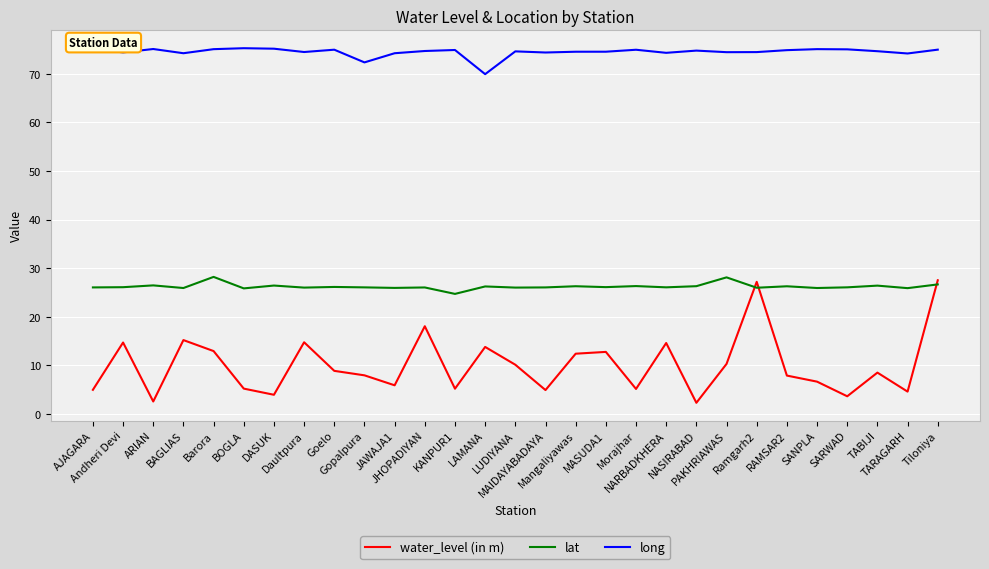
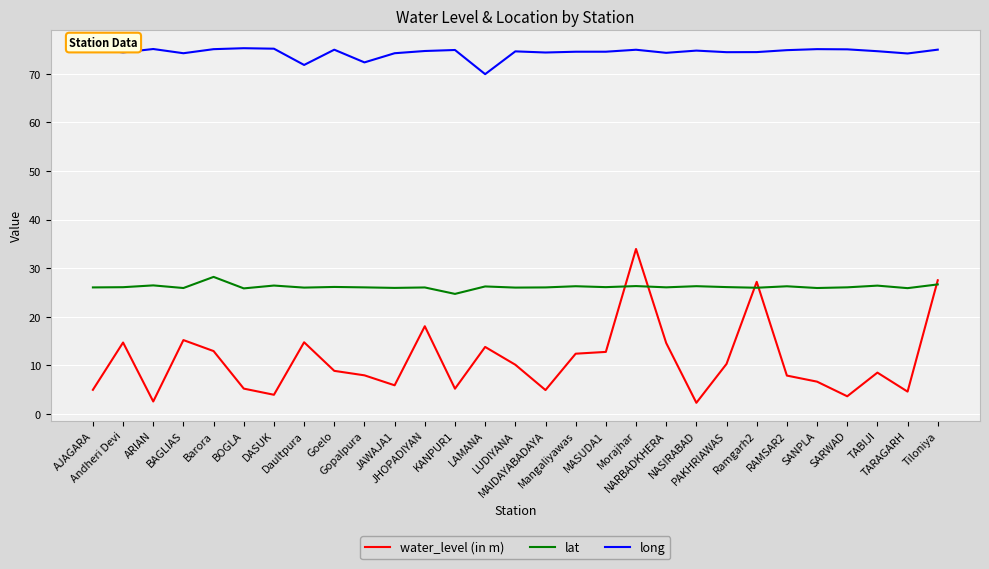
long, Daultpura: 74 -> 72
water_level (in m), Morajhar: 5 -> 34
lat, PAKHRIAWAS: 28 -> 26
